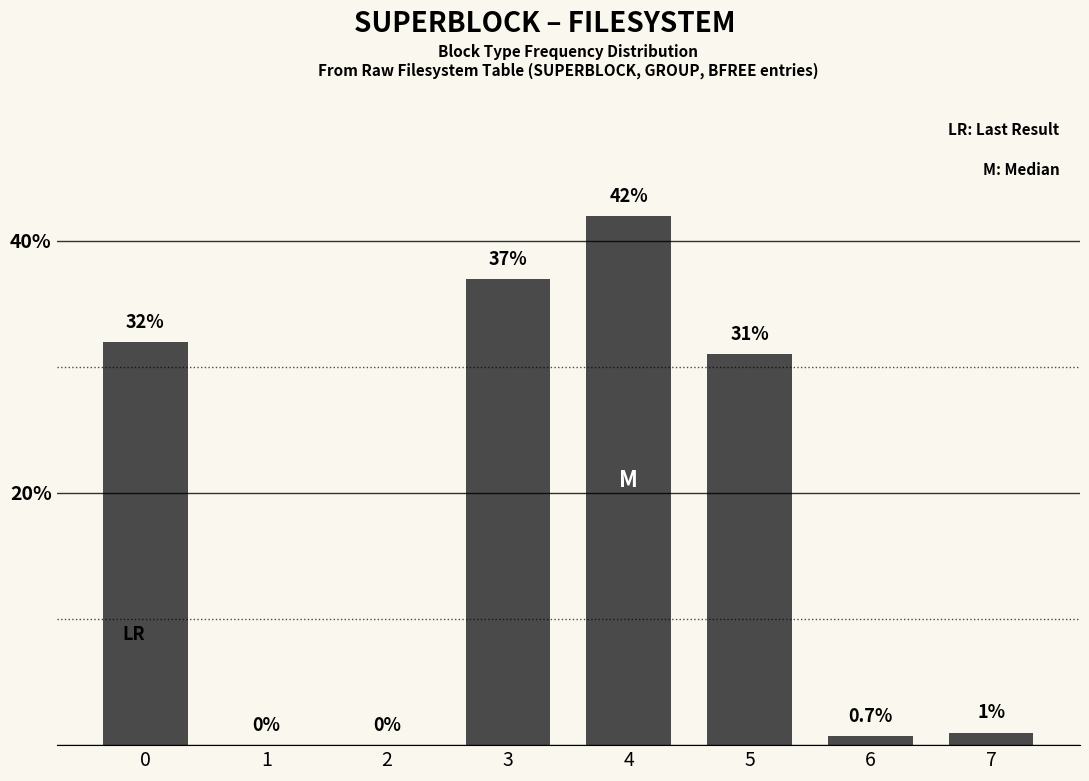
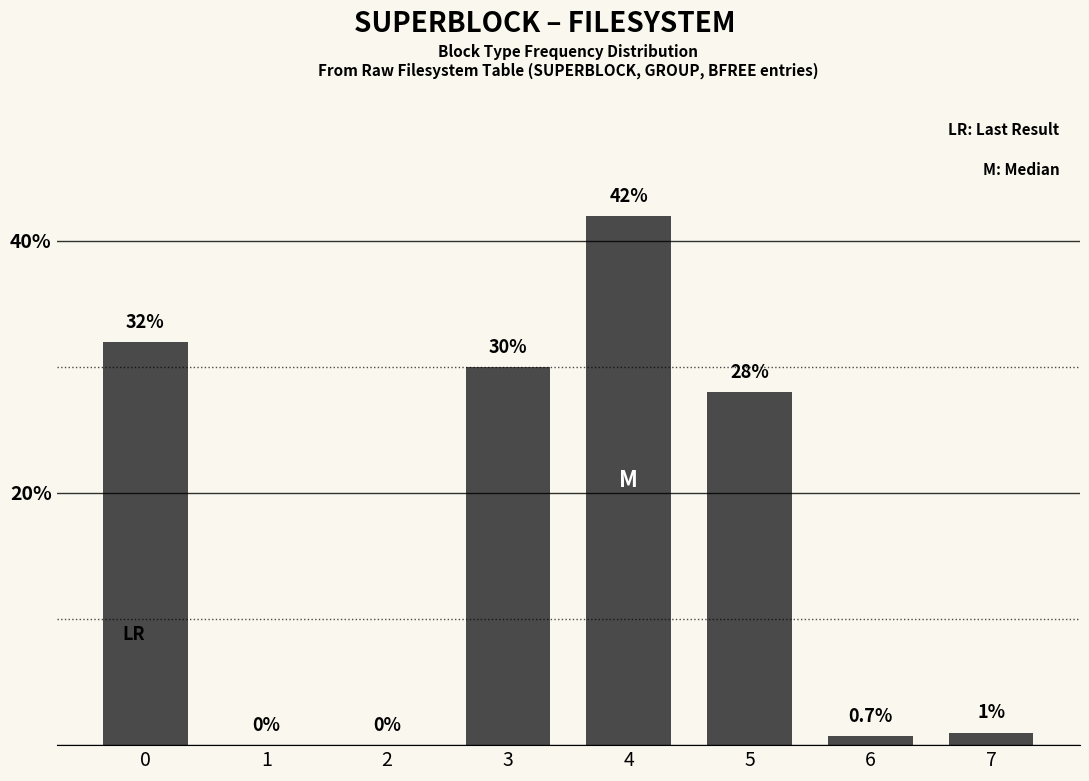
3: 37% -> 30%
5: 31% -> 28%
